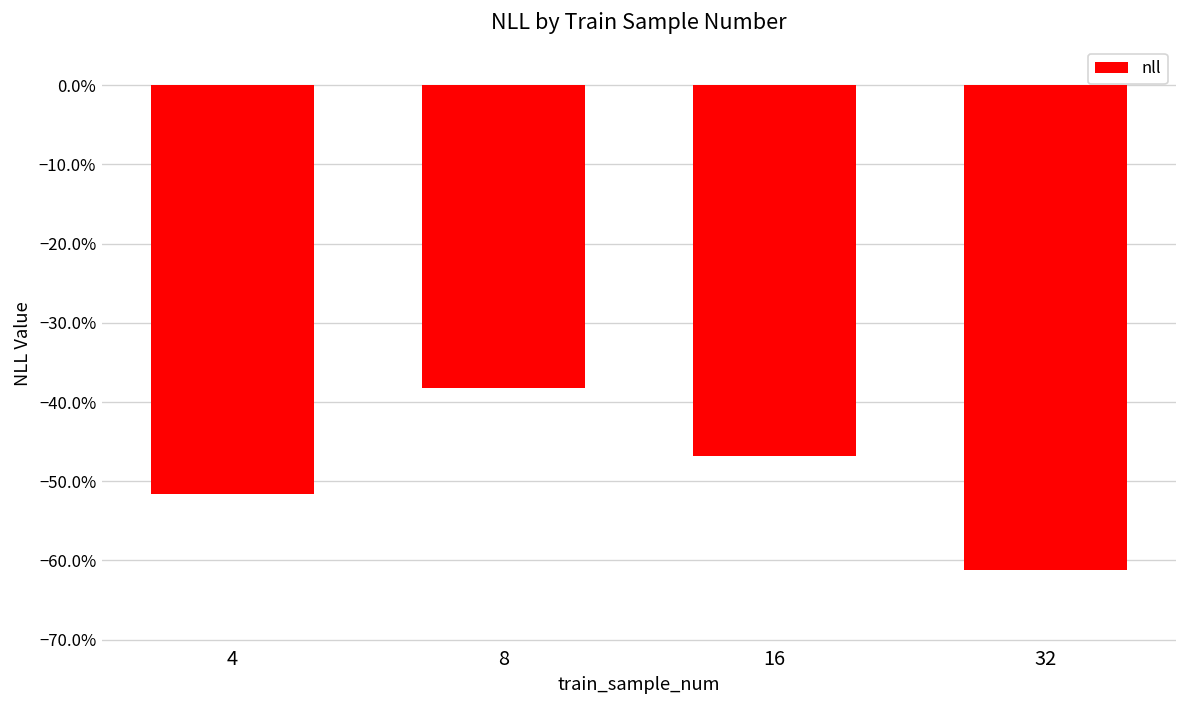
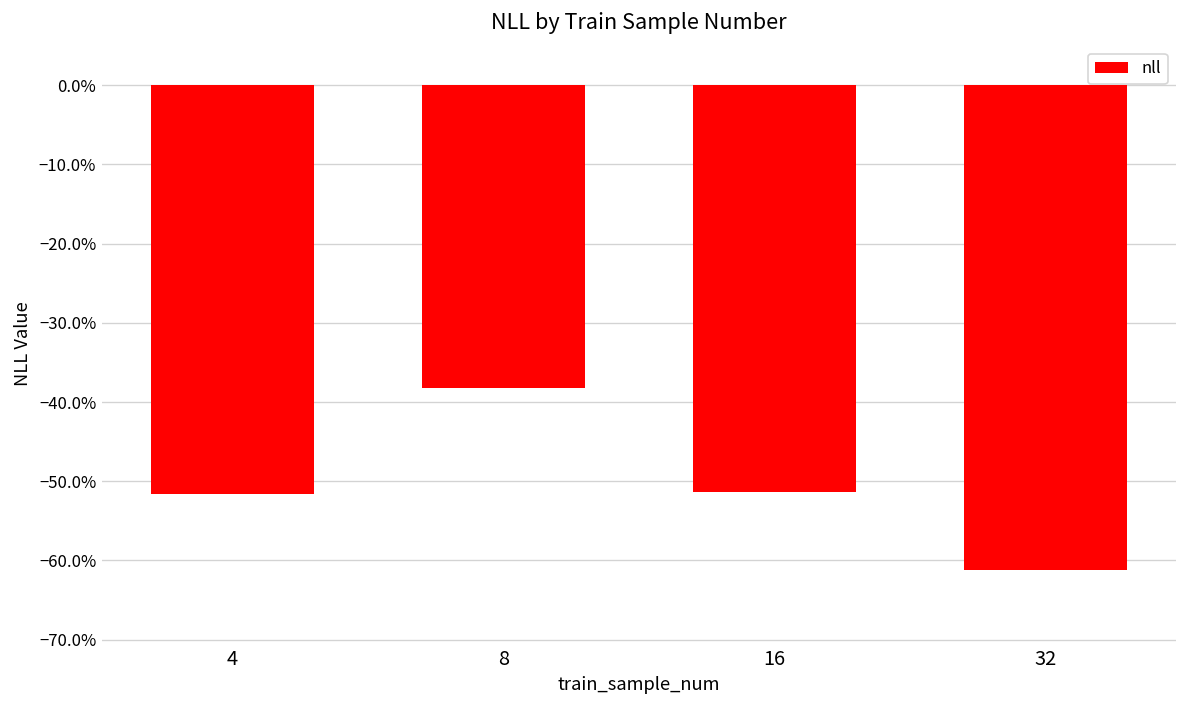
16: -47% -> -51%
